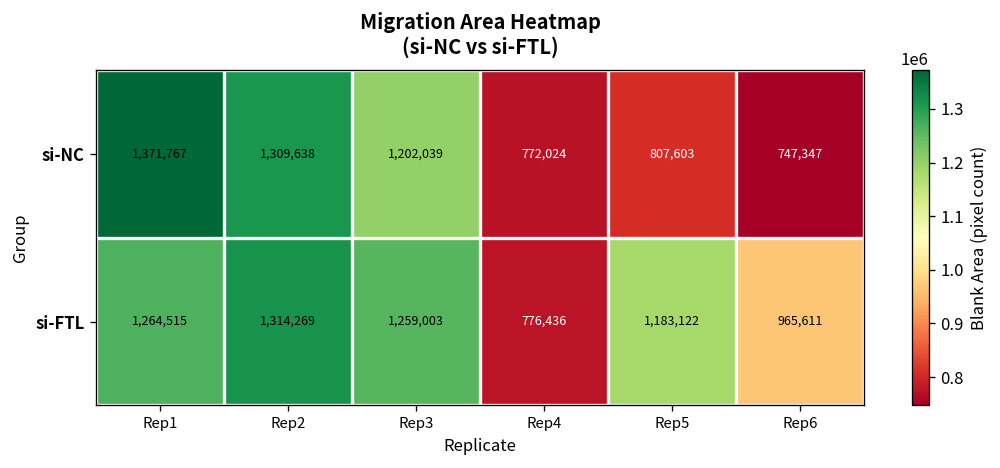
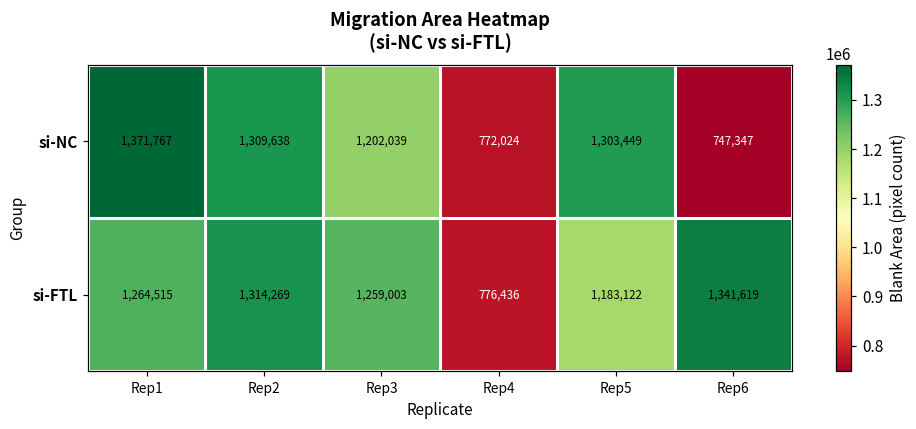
si-NC, Rep5: 807,603 -> 1,303,449
si-FTL, Rep6: 965,611 -> 1,341,619
